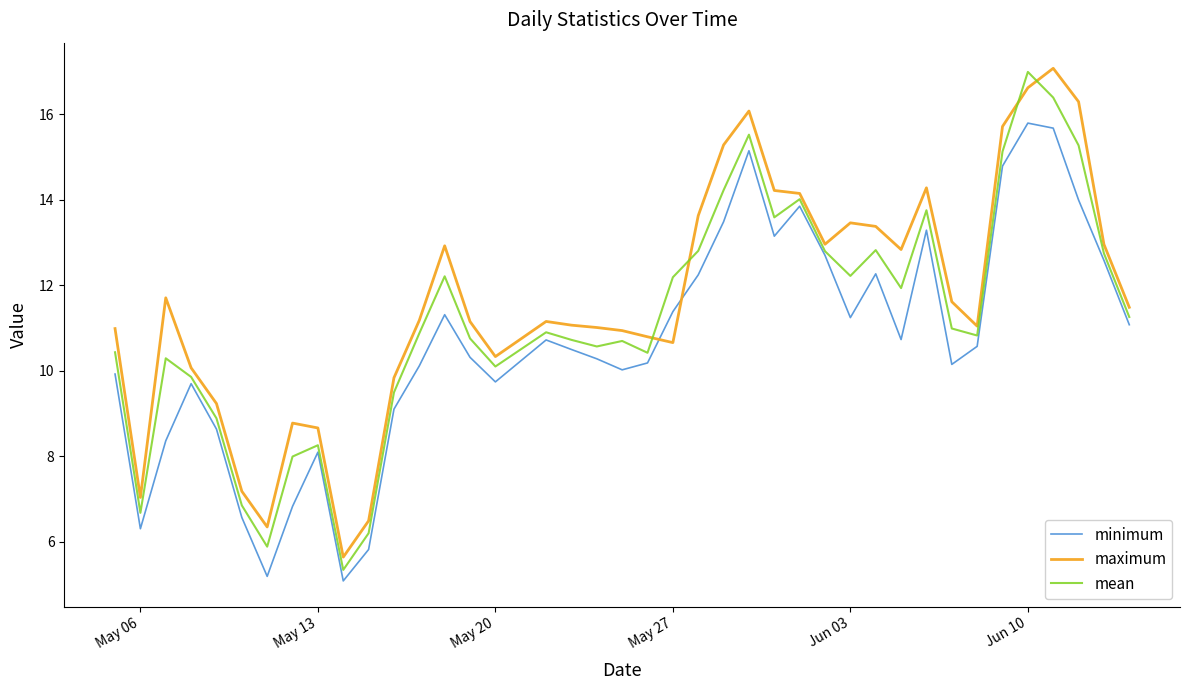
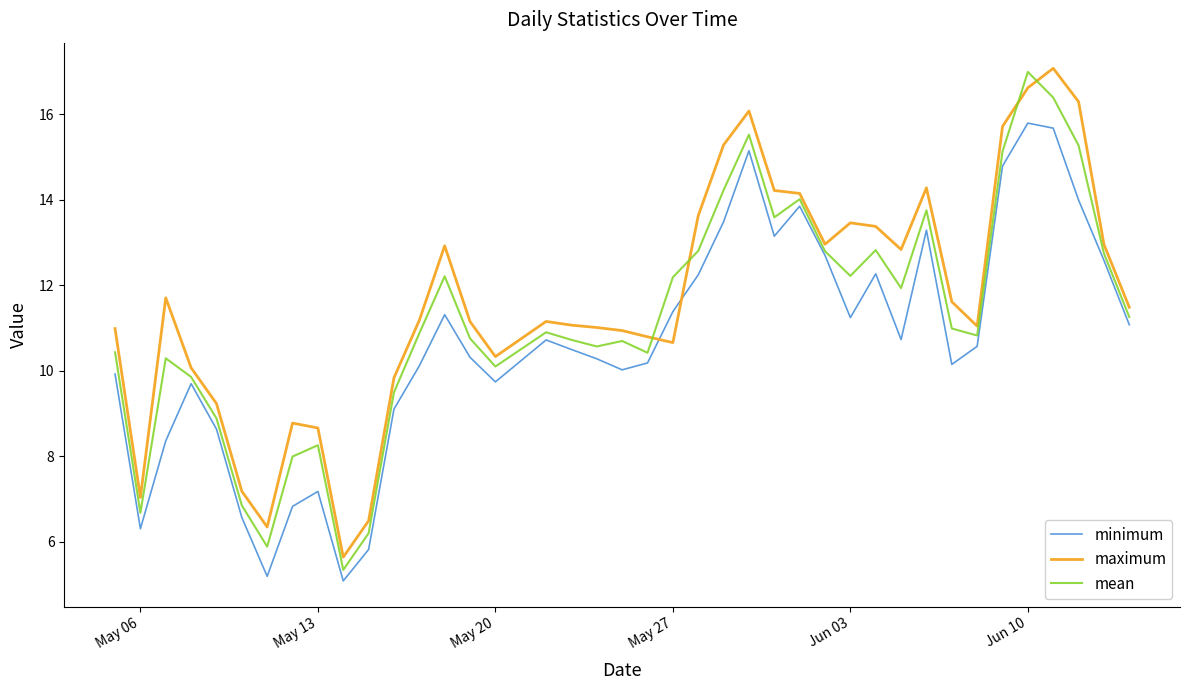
minimum, May 13: 8.1 -> 7.2
